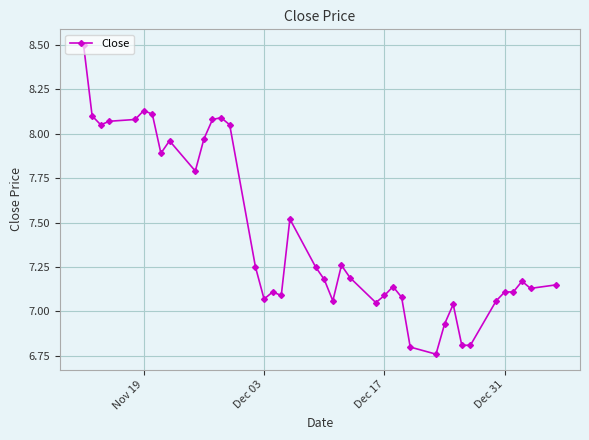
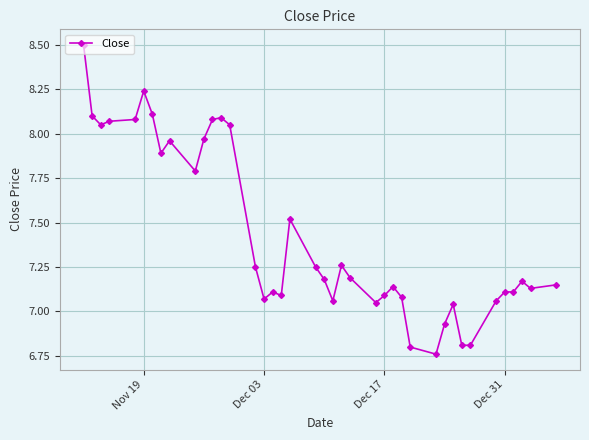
Nov 19: 8.13 -> 8.24
